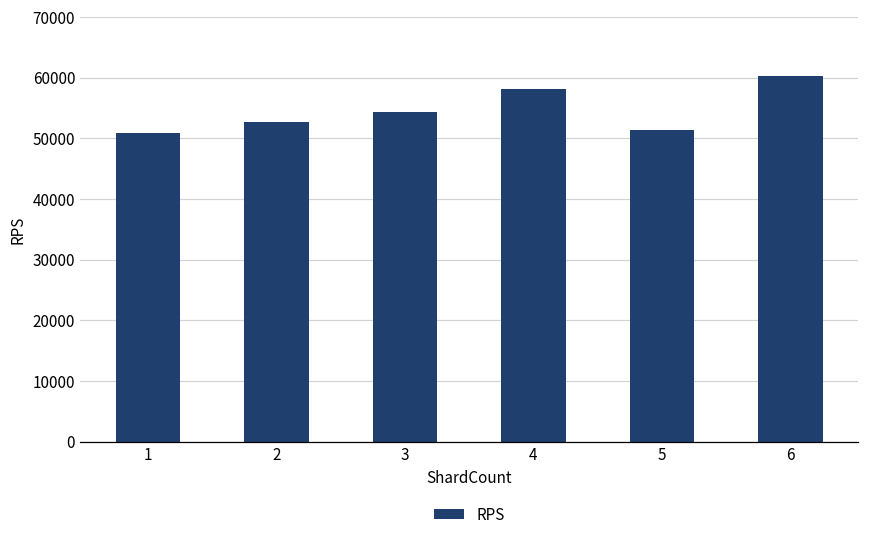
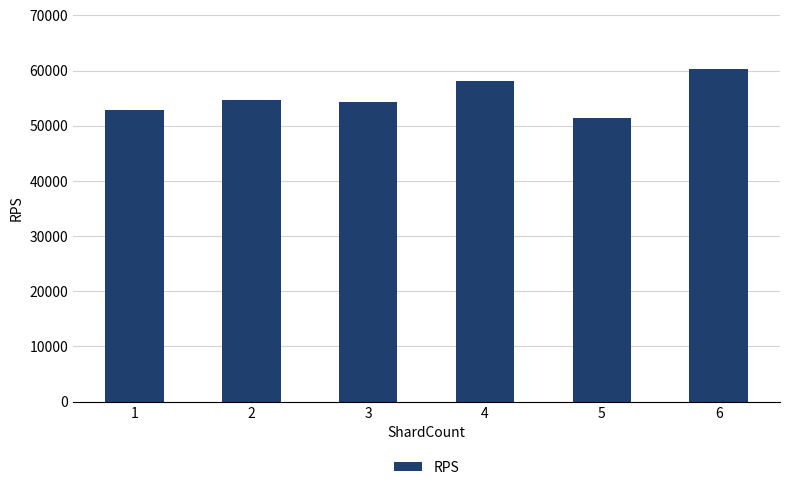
1: 51000 -> 53000
2: 53000 -> 55000
